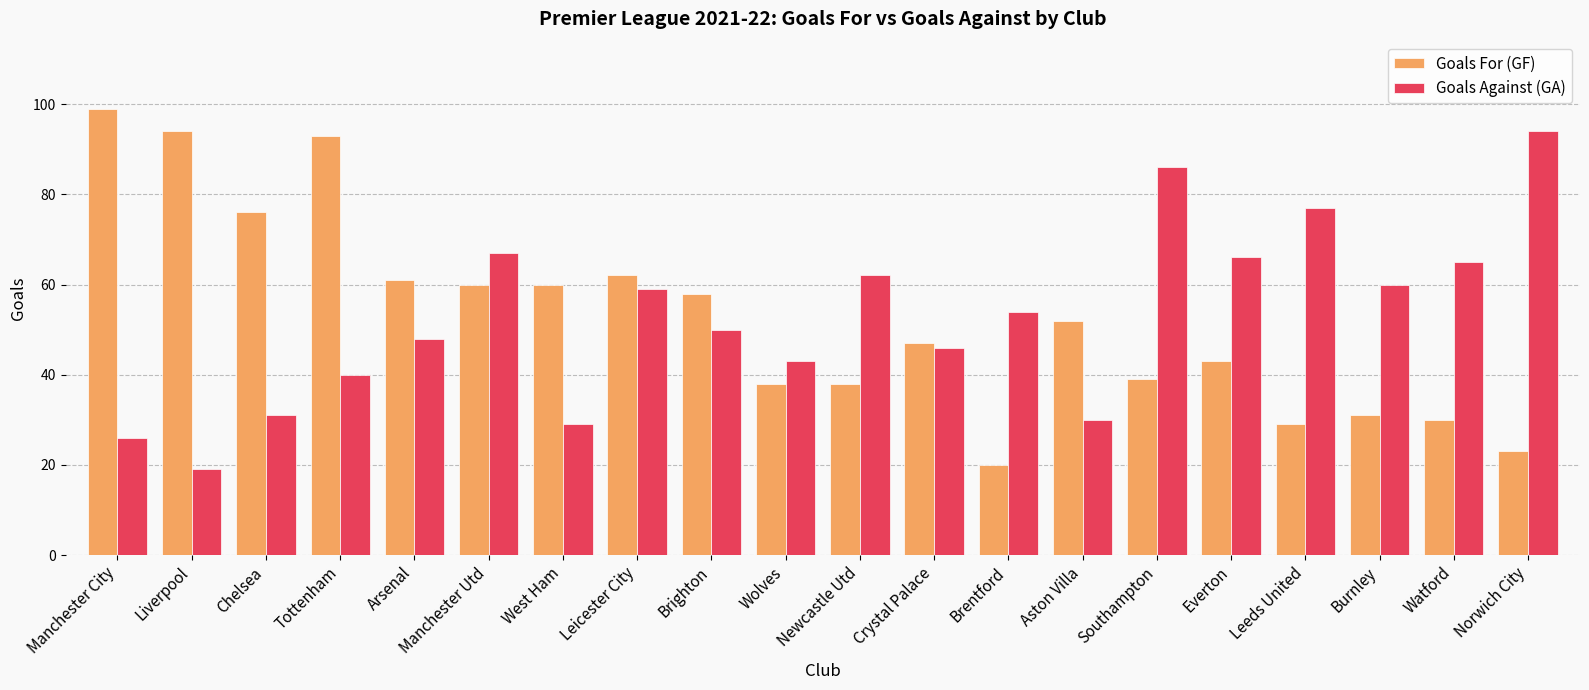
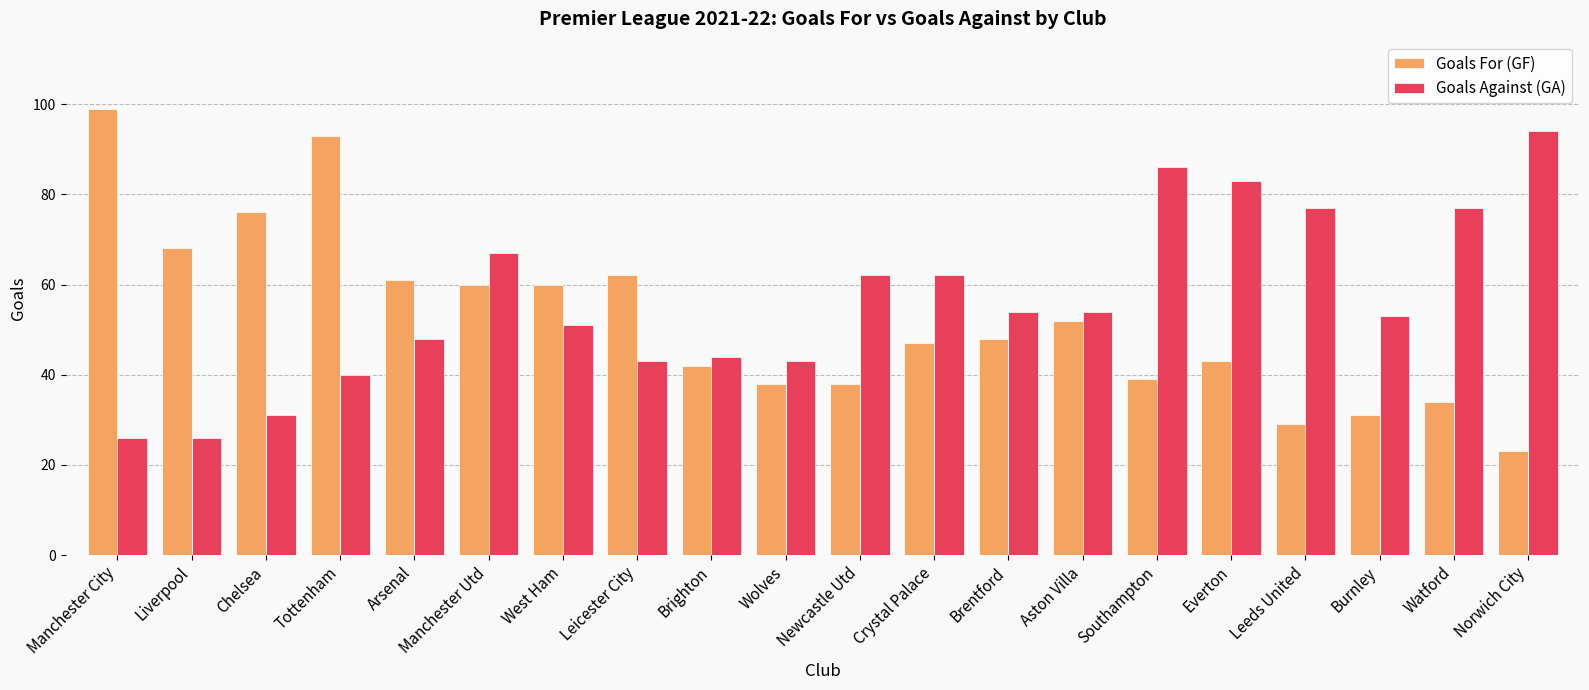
Goals For (GF), Liverpool: 94 -> 68
Goals Against (GA), Liverpool: 19 -> 26
Goals Against (GA), West Ham: 29 -> 51
Goals Against (GA), Leicester City: 59 -> 43
Goals For (GF), Brighton: 58 -> 42
Goals Against (GA), Brighton: 50 -> 44
Goals Against (GA), Crystal Palace: 46 -> 62
Goals For (GF), Brentford: 20 -> 48
Goals Against (GA), Aston Villa: 30 -> 54
Goals Against (GA), Everton: 66 -> 83
Goals Against (GA), Burnley: 60 -> 53
Goals For (GF), Watford: 30 -> 34
Goals Against (GA), Watford: 65 -> 77
